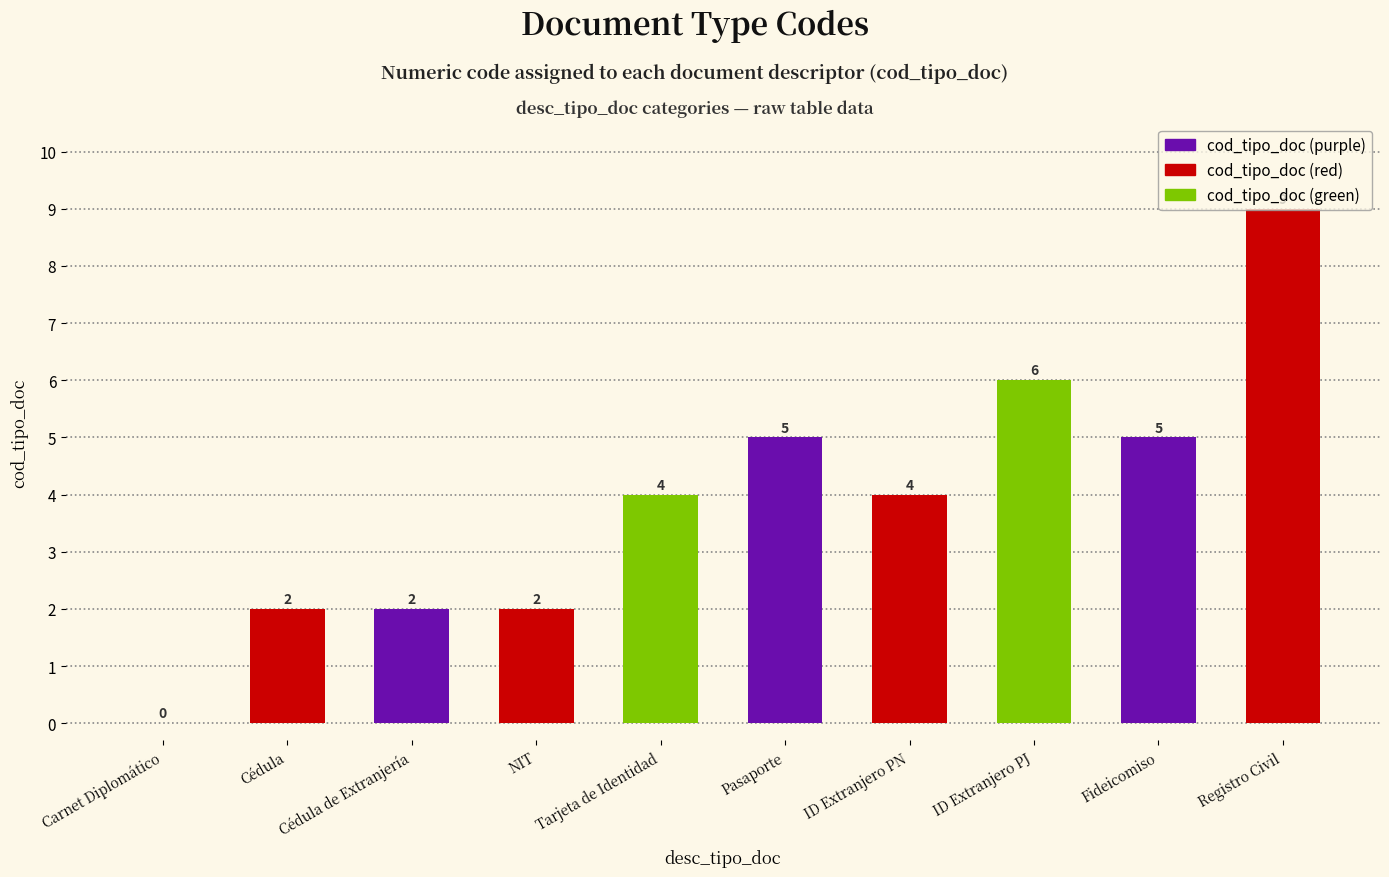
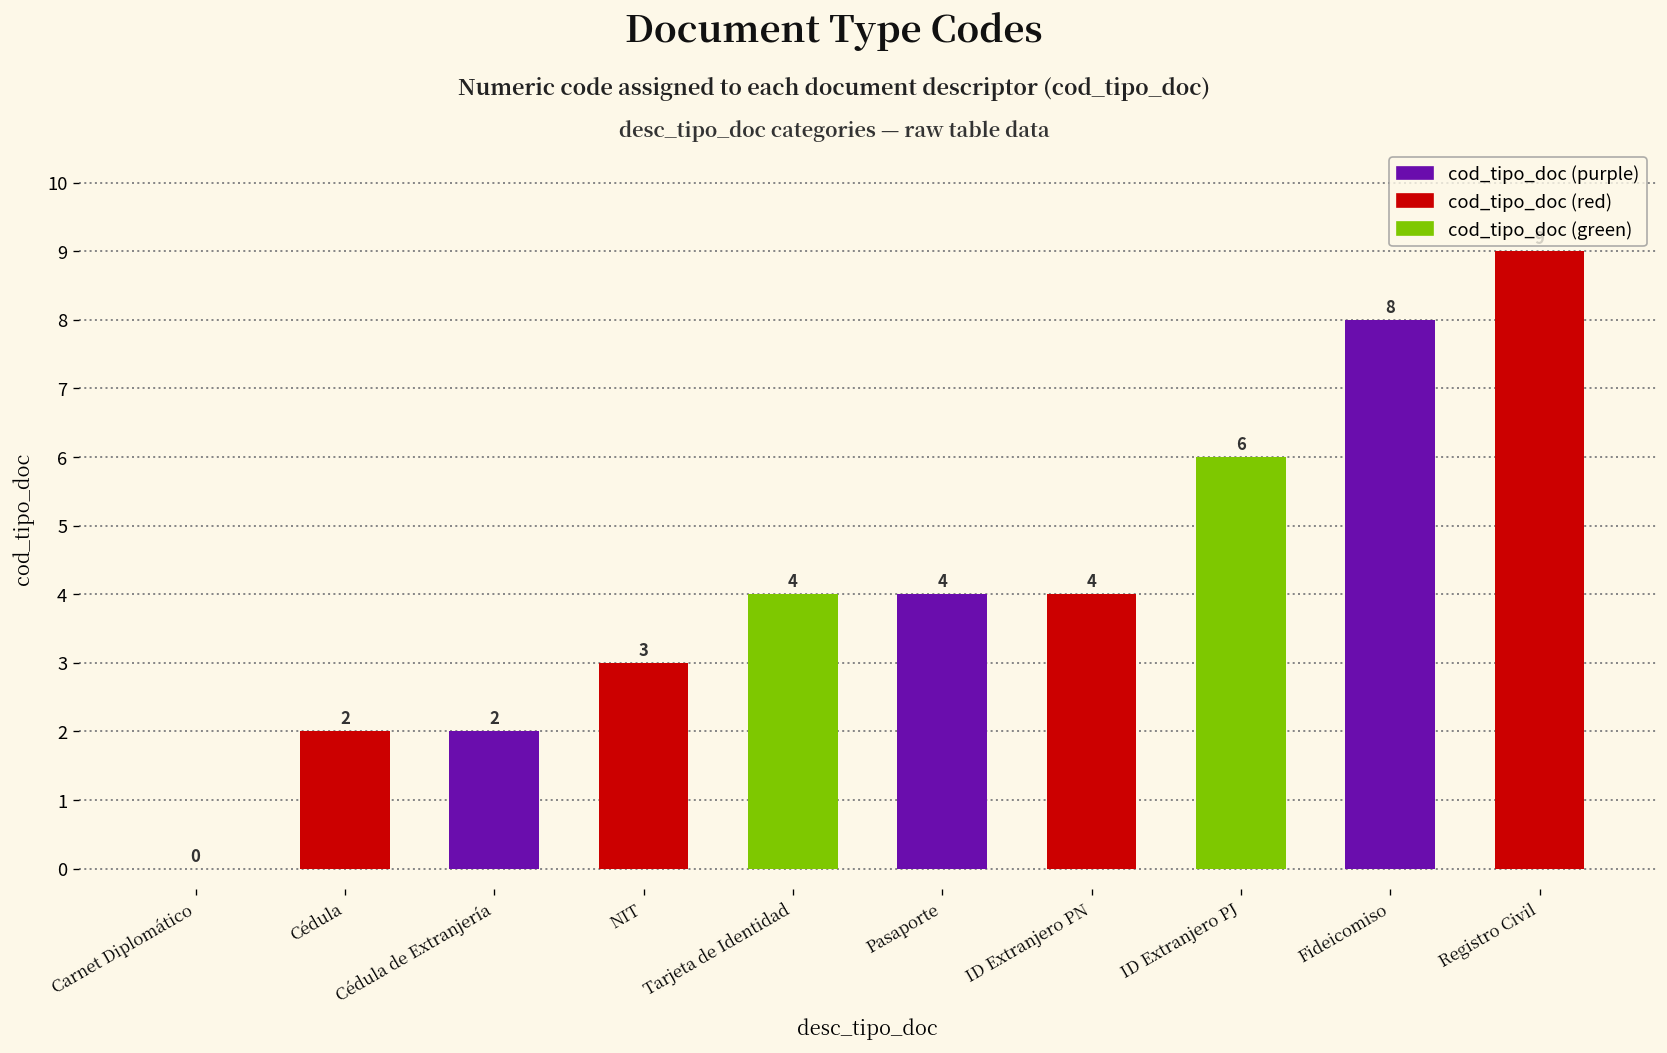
NIT: 2 -> 3
Pasaporte: 5 -> 4
Fideicomiso: 5 -> 8
